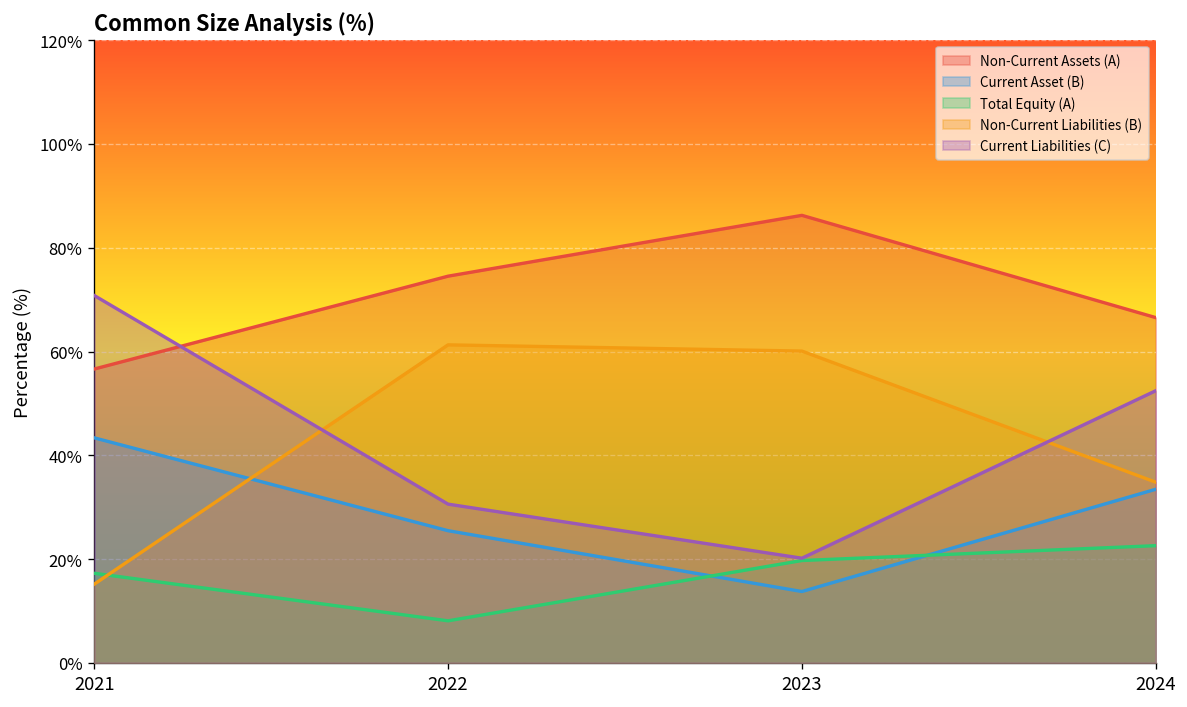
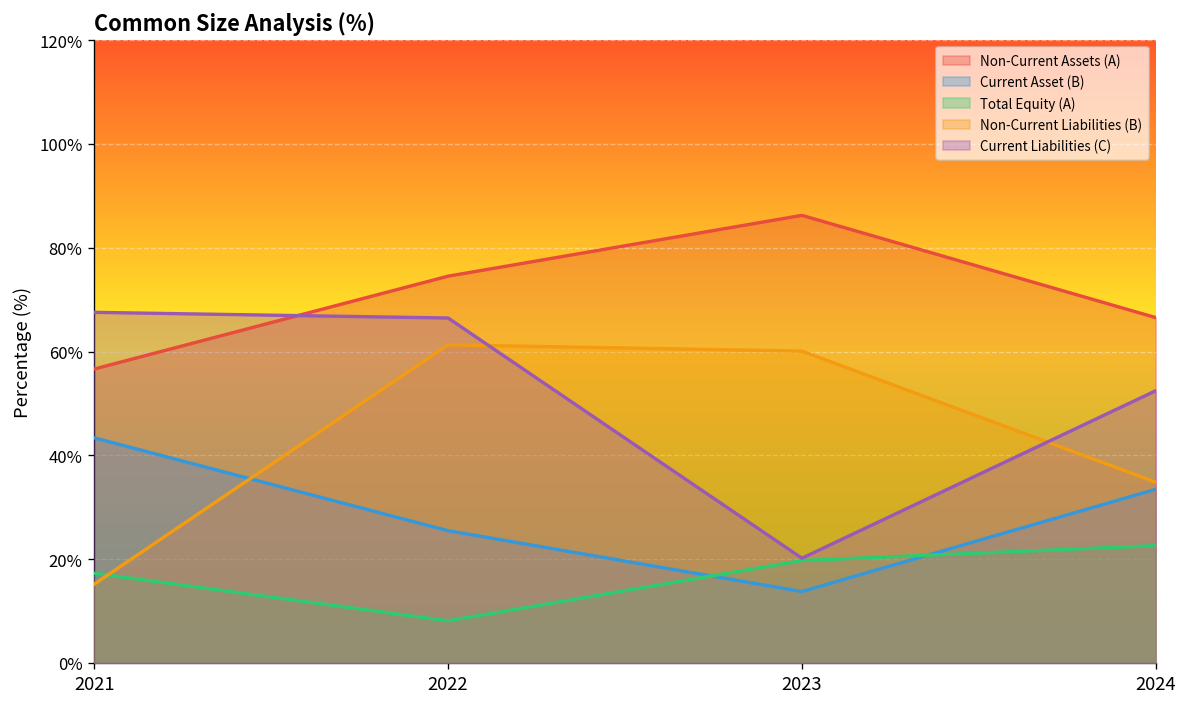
Current Liabilities (C), 2021: 71% -> 68%
Current Liabilities (C), 2022: 31% -> 66%
